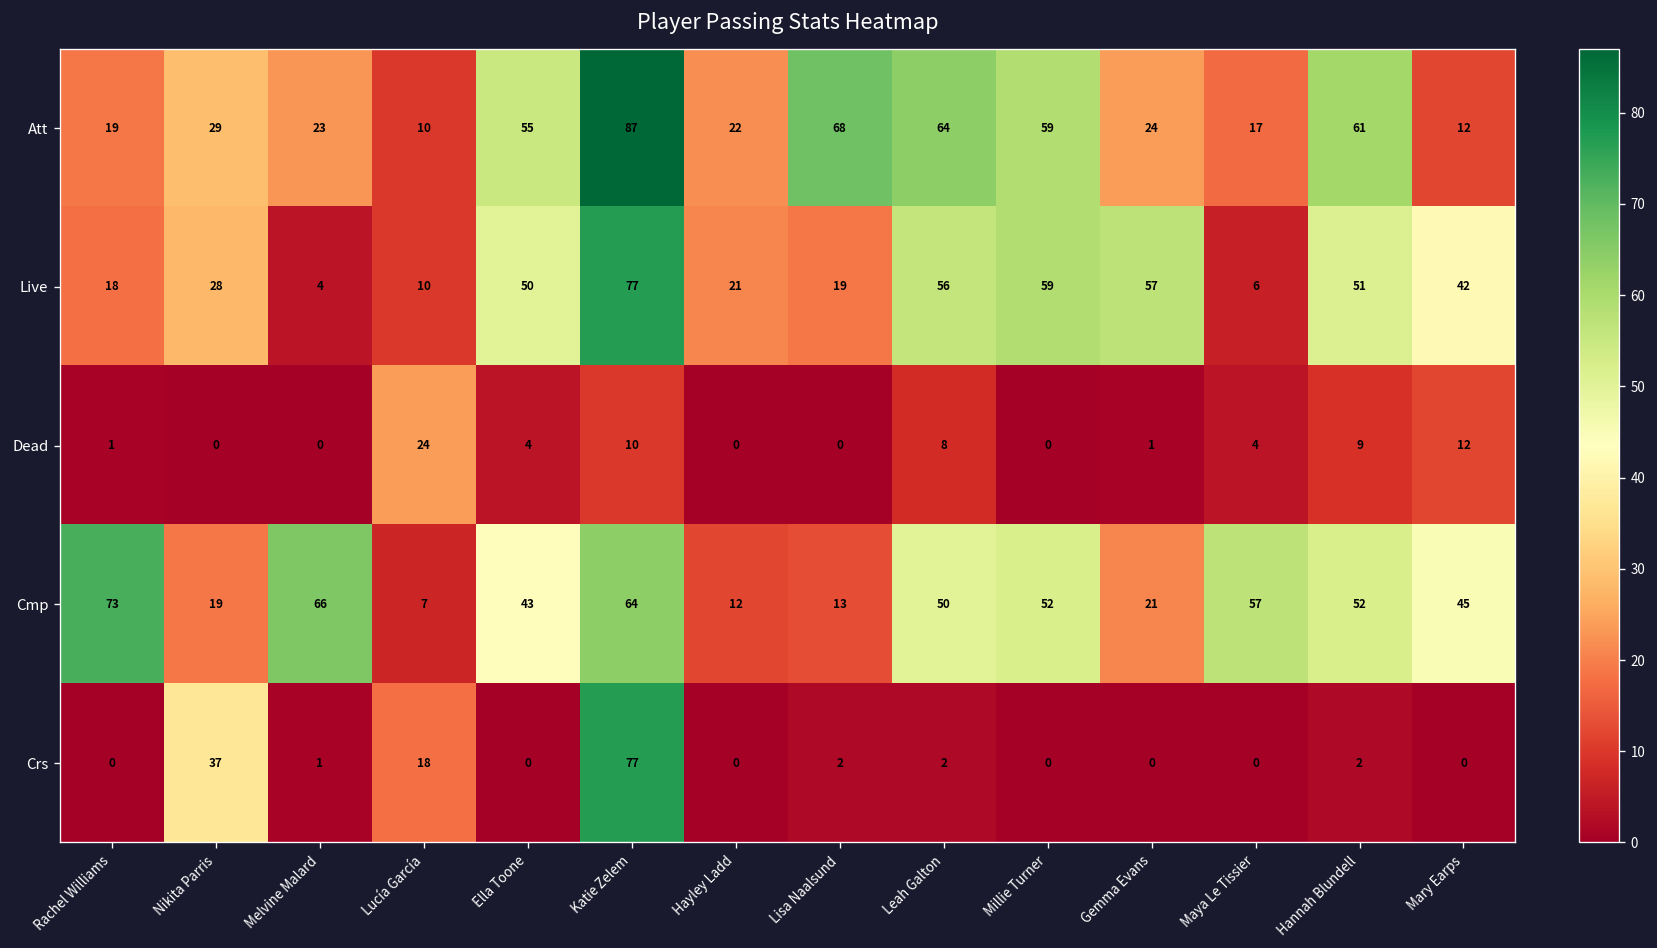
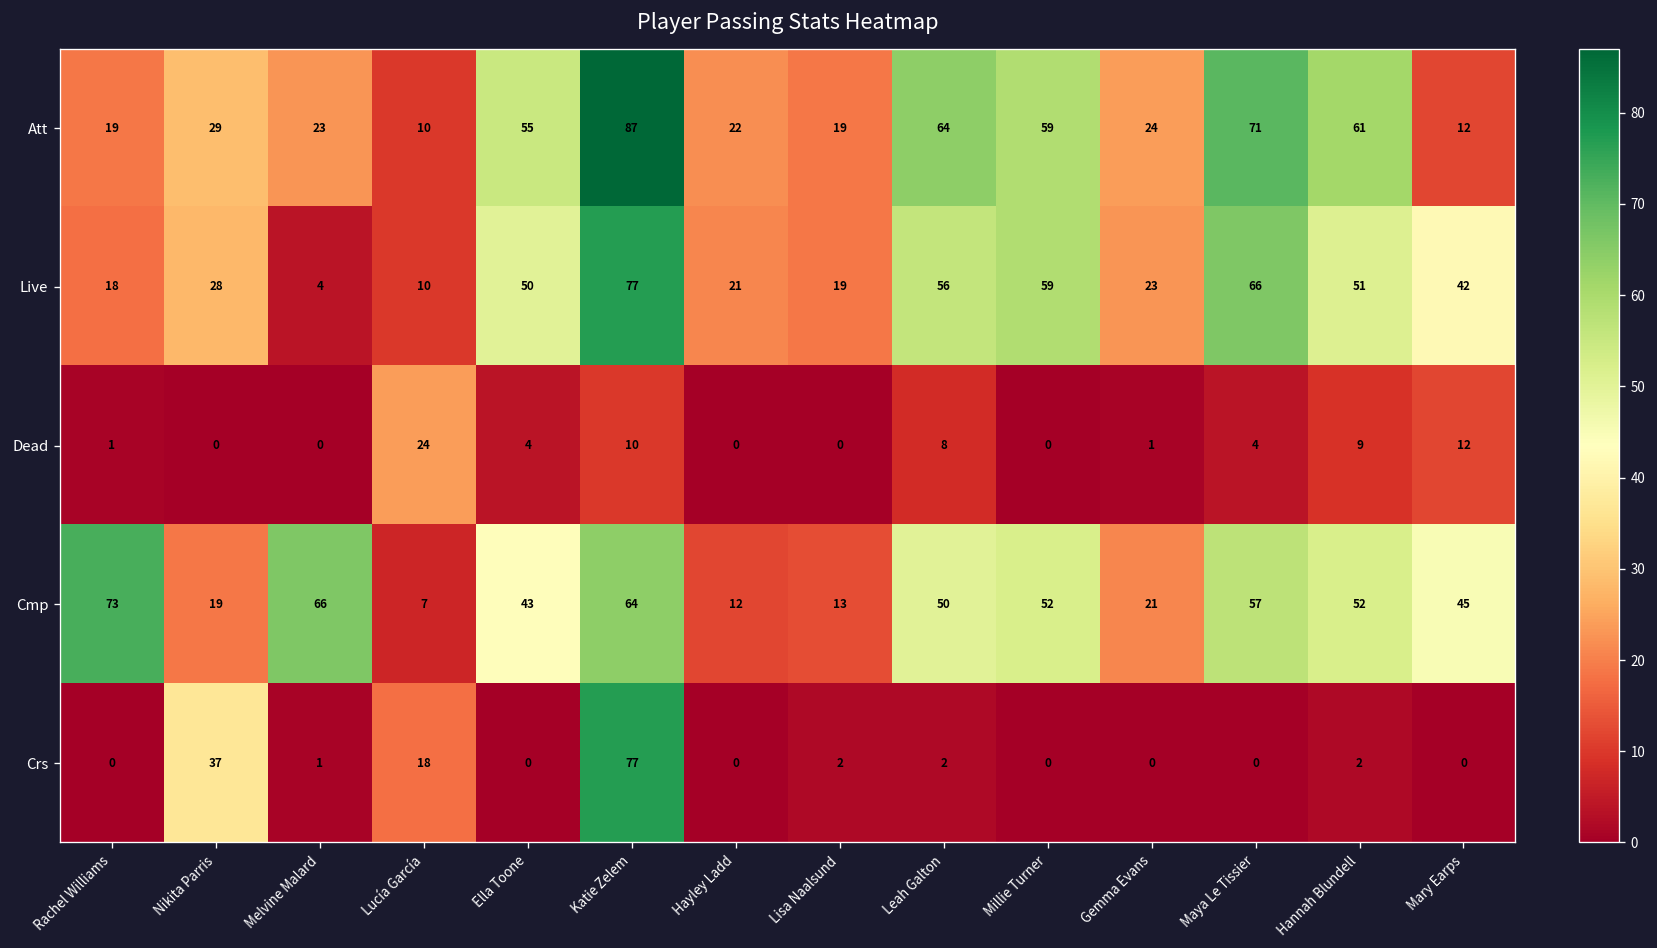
Att, Lisa Naalsund: 68 -> 19
Att, Maya Le Tissier: 17 -> 71
Live, Gemma Evans: 57 -> 23
Live, Maya Le Tissier: 6 -> 66
